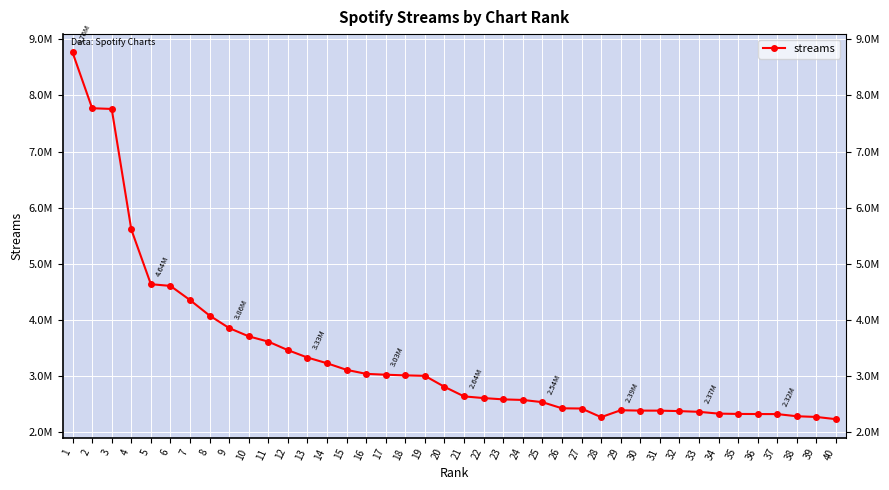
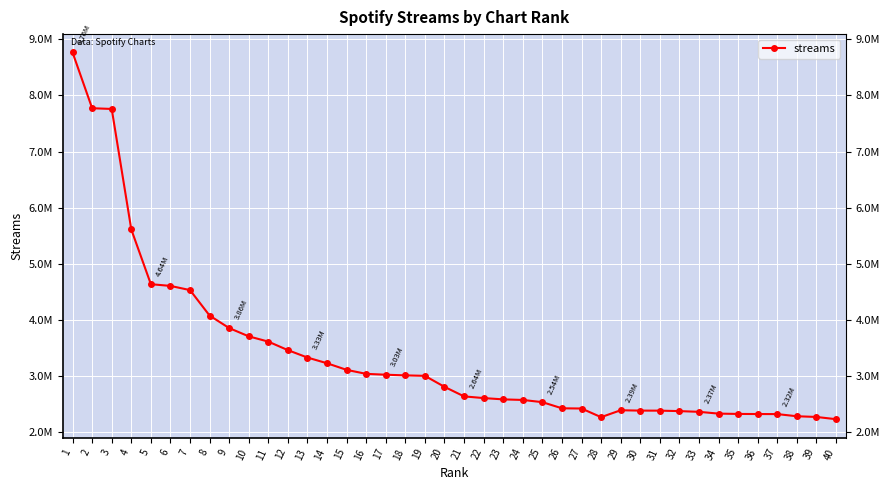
7: 4400000 -> 4500000
